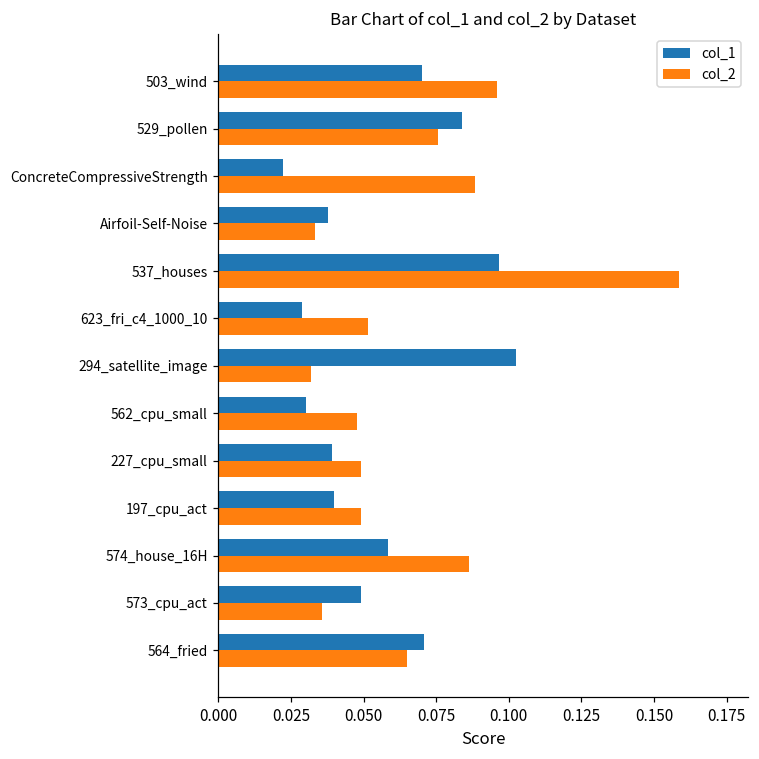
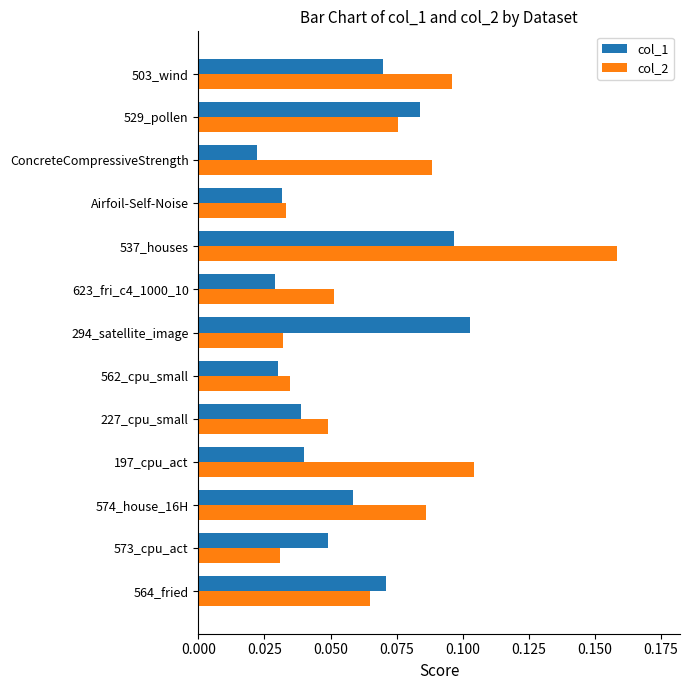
col_1, Airfoil-Self-Noise: 0.038 -> 0.032
col_2, 562_cpu_small: 0.048 -> 0.035
col_2, 197_cpu_act: 0.049 -> 0.104
col_2, 573_cpu_act: 0.036 -> 0.031
